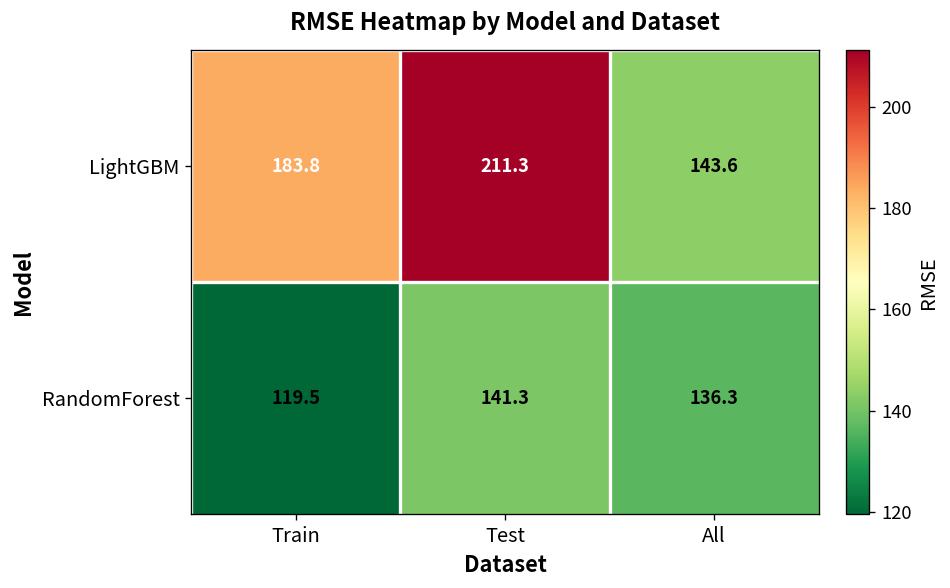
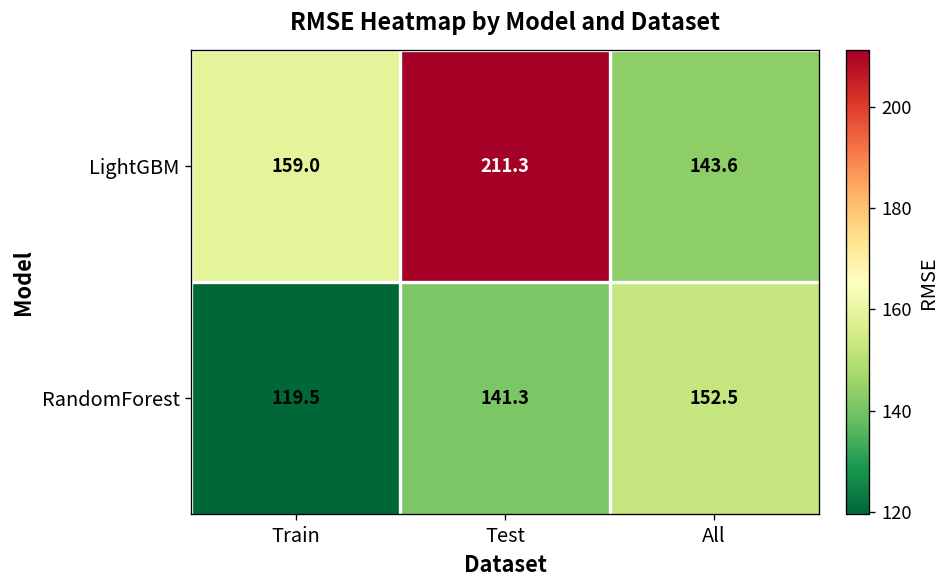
LightGBM, Train: 183.8 -> 159.0
RandomForest, All: 136.3 -> 152.5
